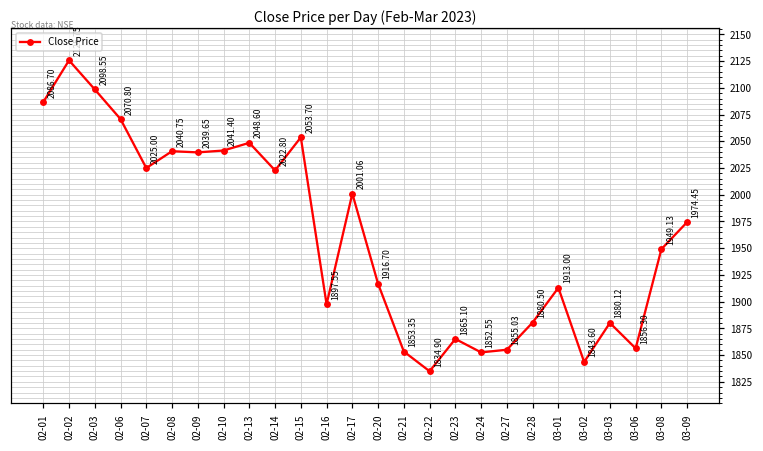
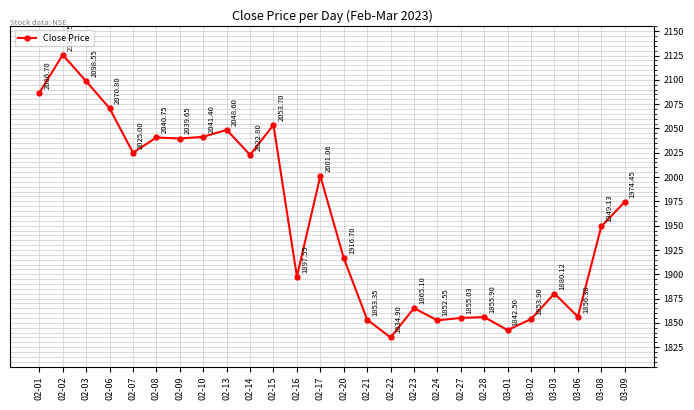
02-28: 1880.50 -> 1855.90
03-01: 1913.00 -> 1842.50
03-02: 1843.60 -> 1853.90
